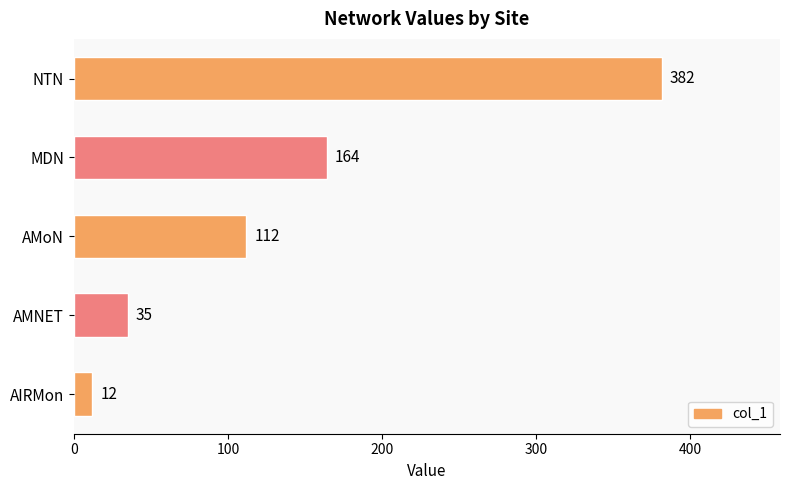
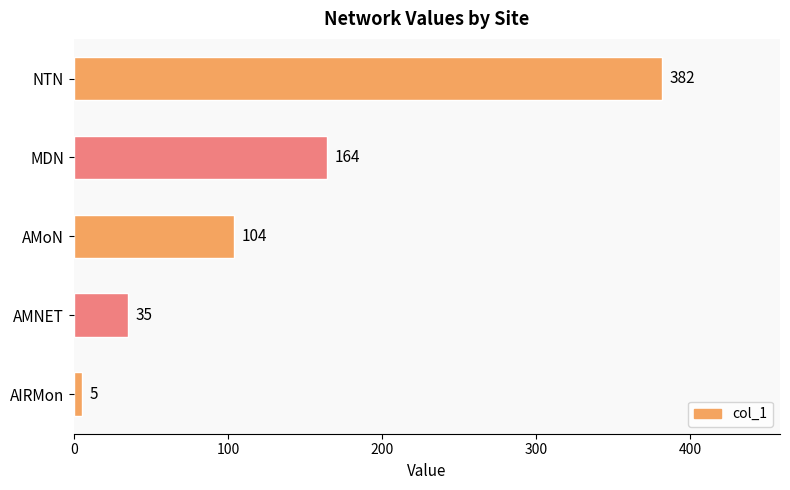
AMoN: 112 -> 104
AIRMon: 12 -> 5
